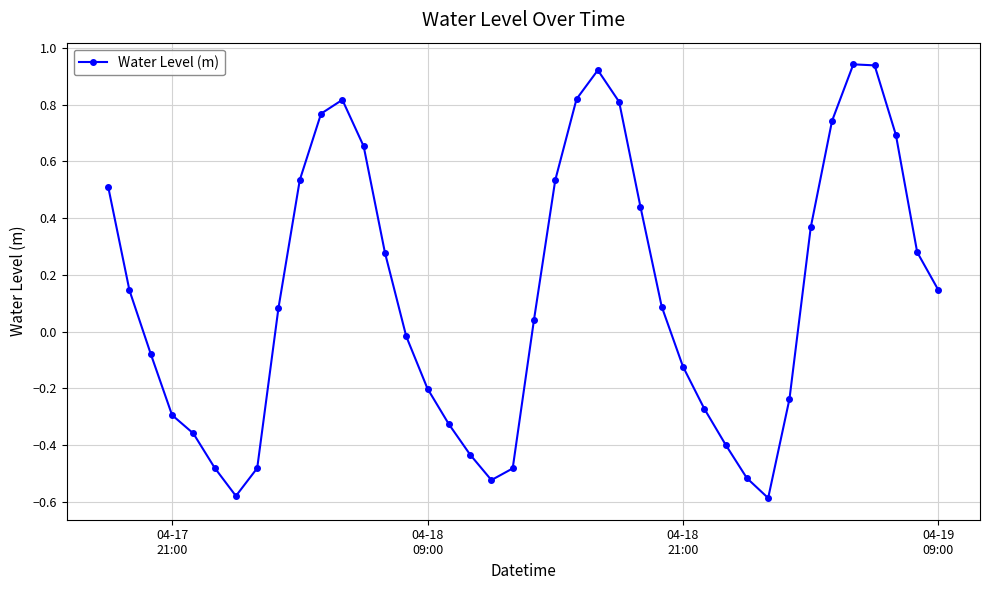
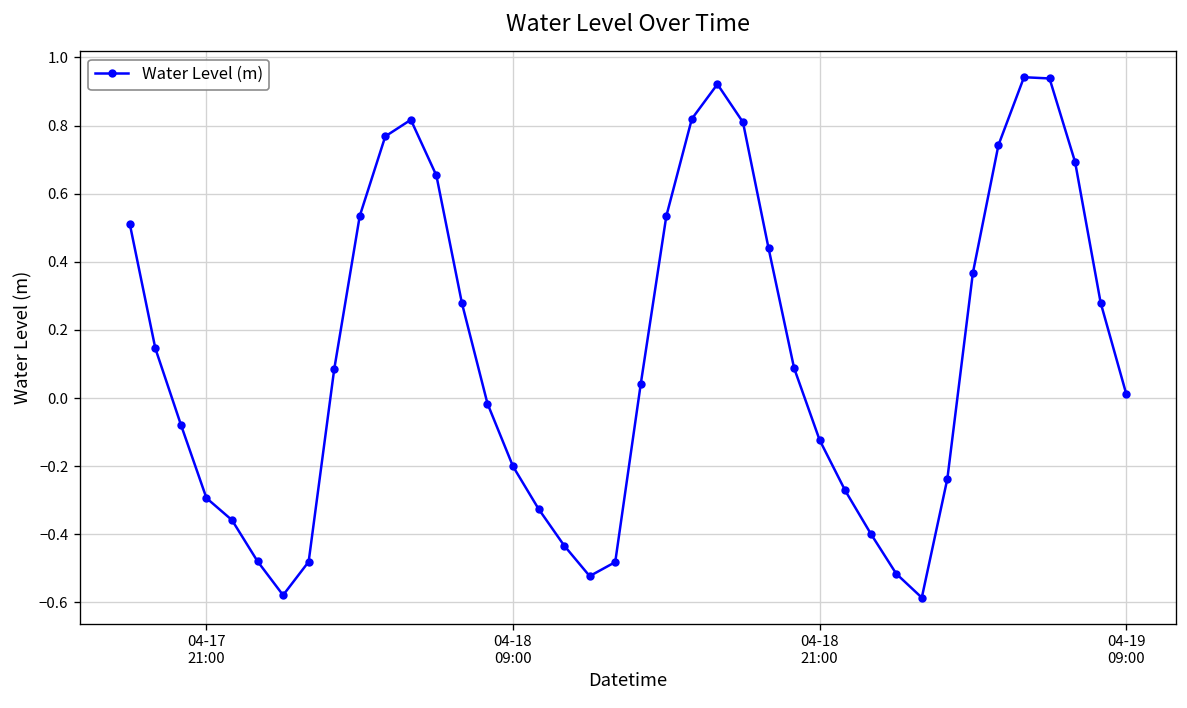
04-19 09:00: 0.15 -> 0.01
